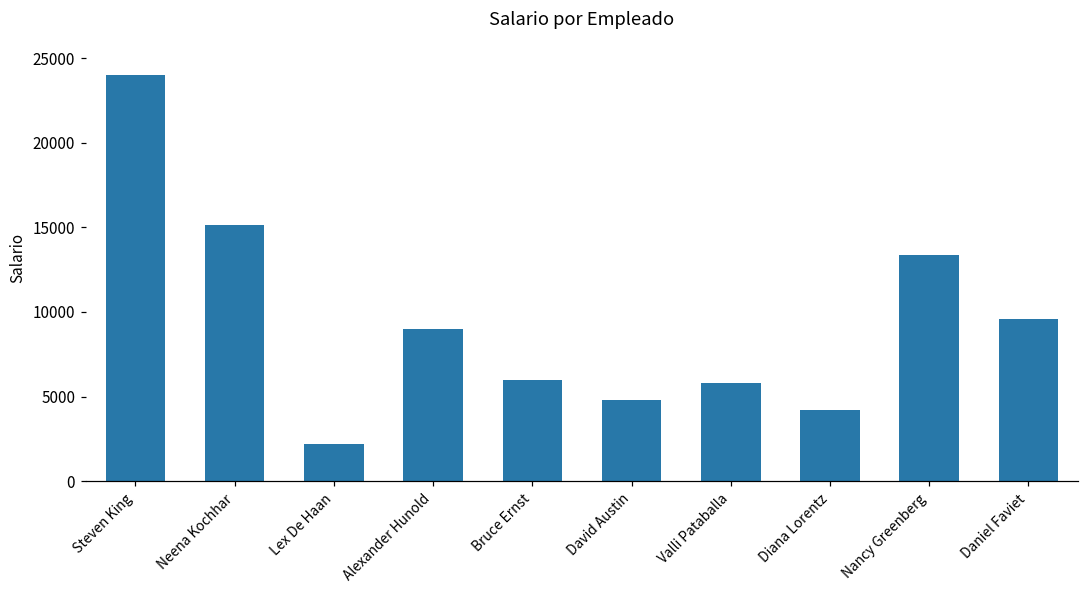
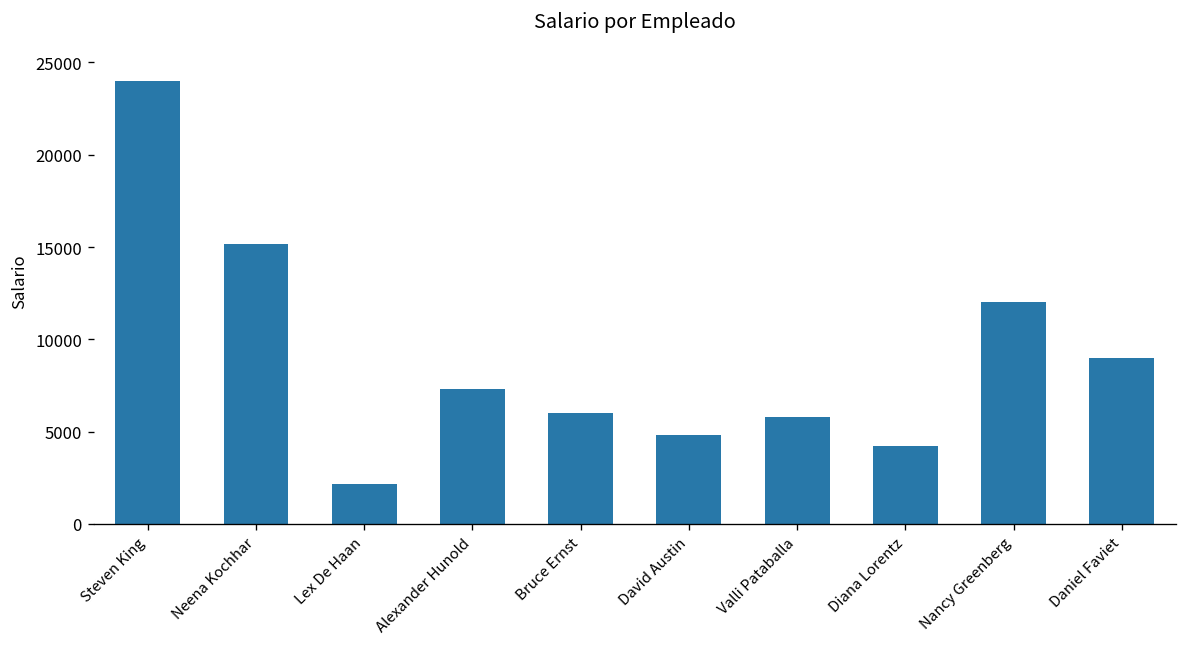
Alexander Hunold: 9000 -> 7300
Nancy Greenberg: 13400 -> 12000
Daniel Faviet: 9600 -> 9000
